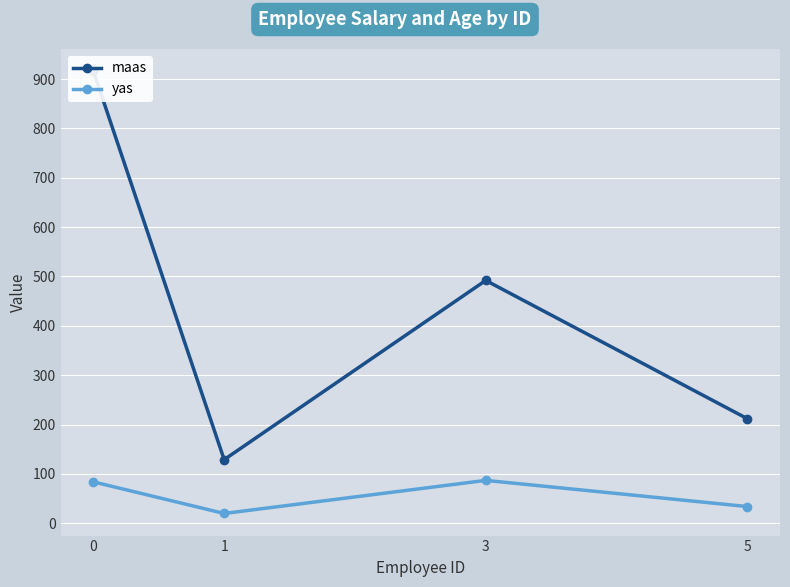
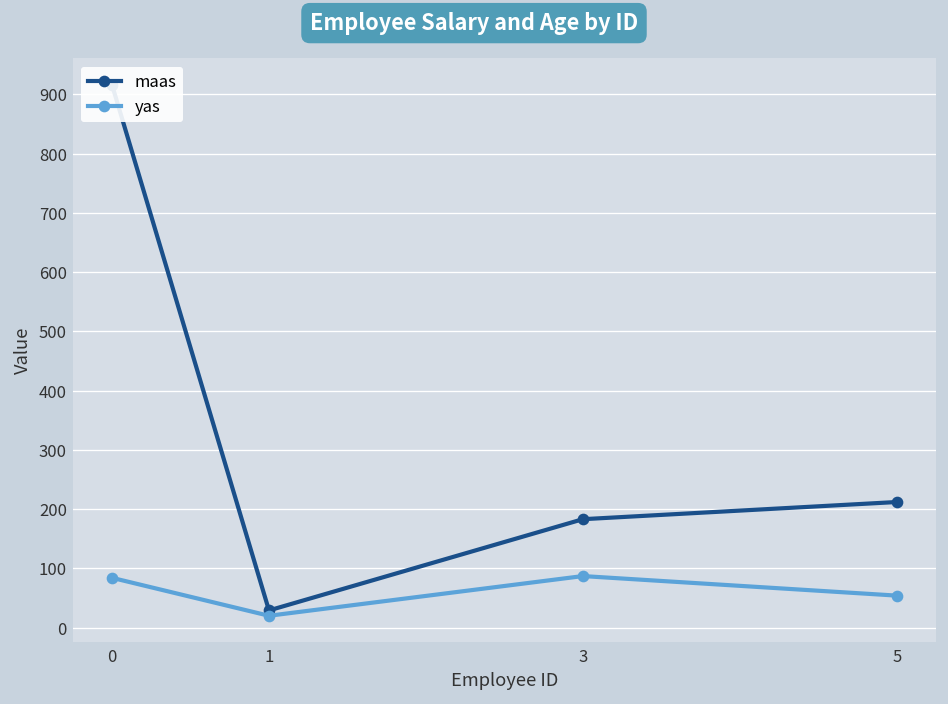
maas, 1: 130 -> 30
maas, 3: 490 -> 180
yas, 5: 30 -> 50
